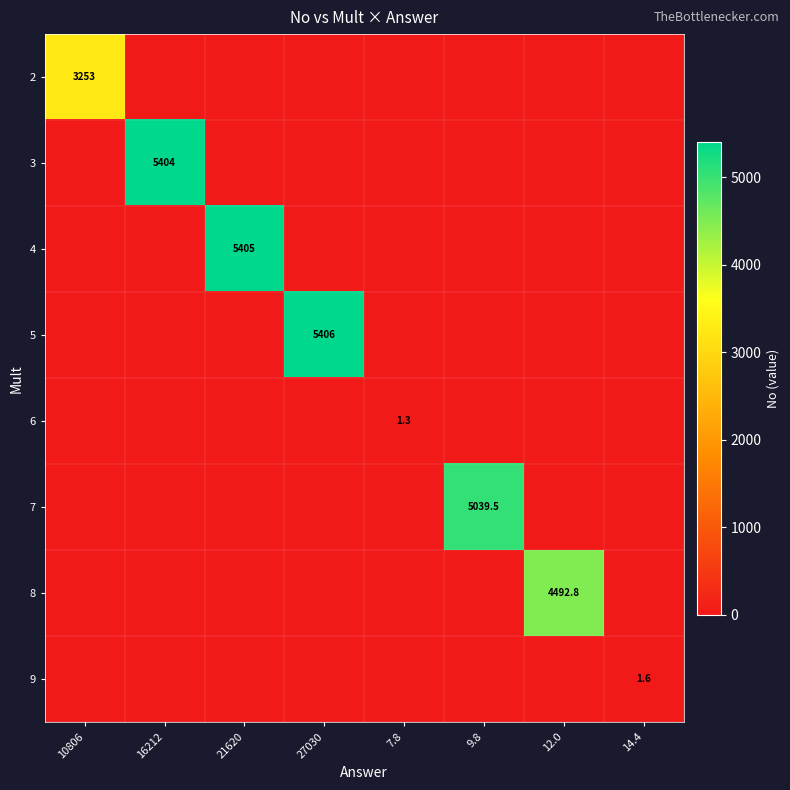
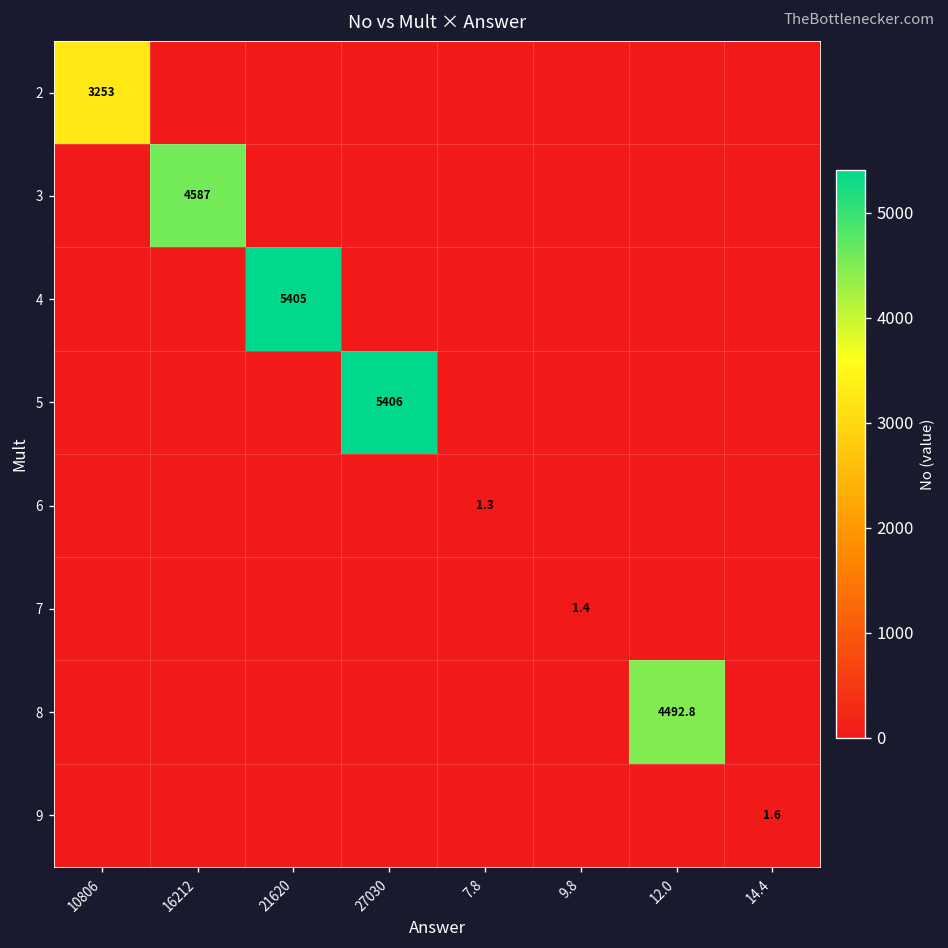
3, 16212: 5404 -> 4587
7, 9.8: 5039.5 -> 1.4
